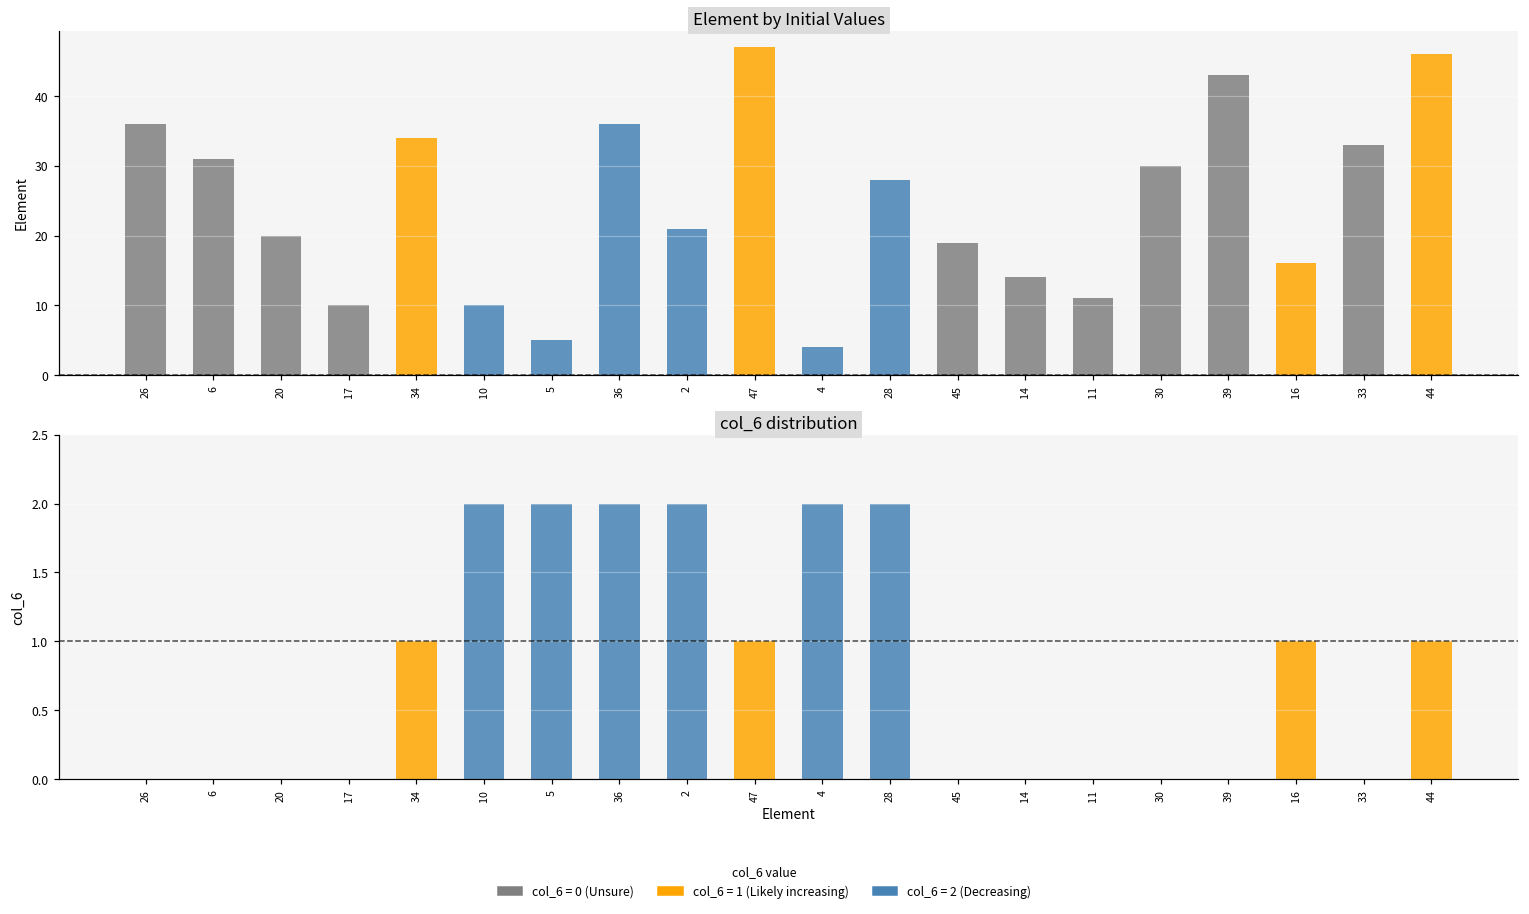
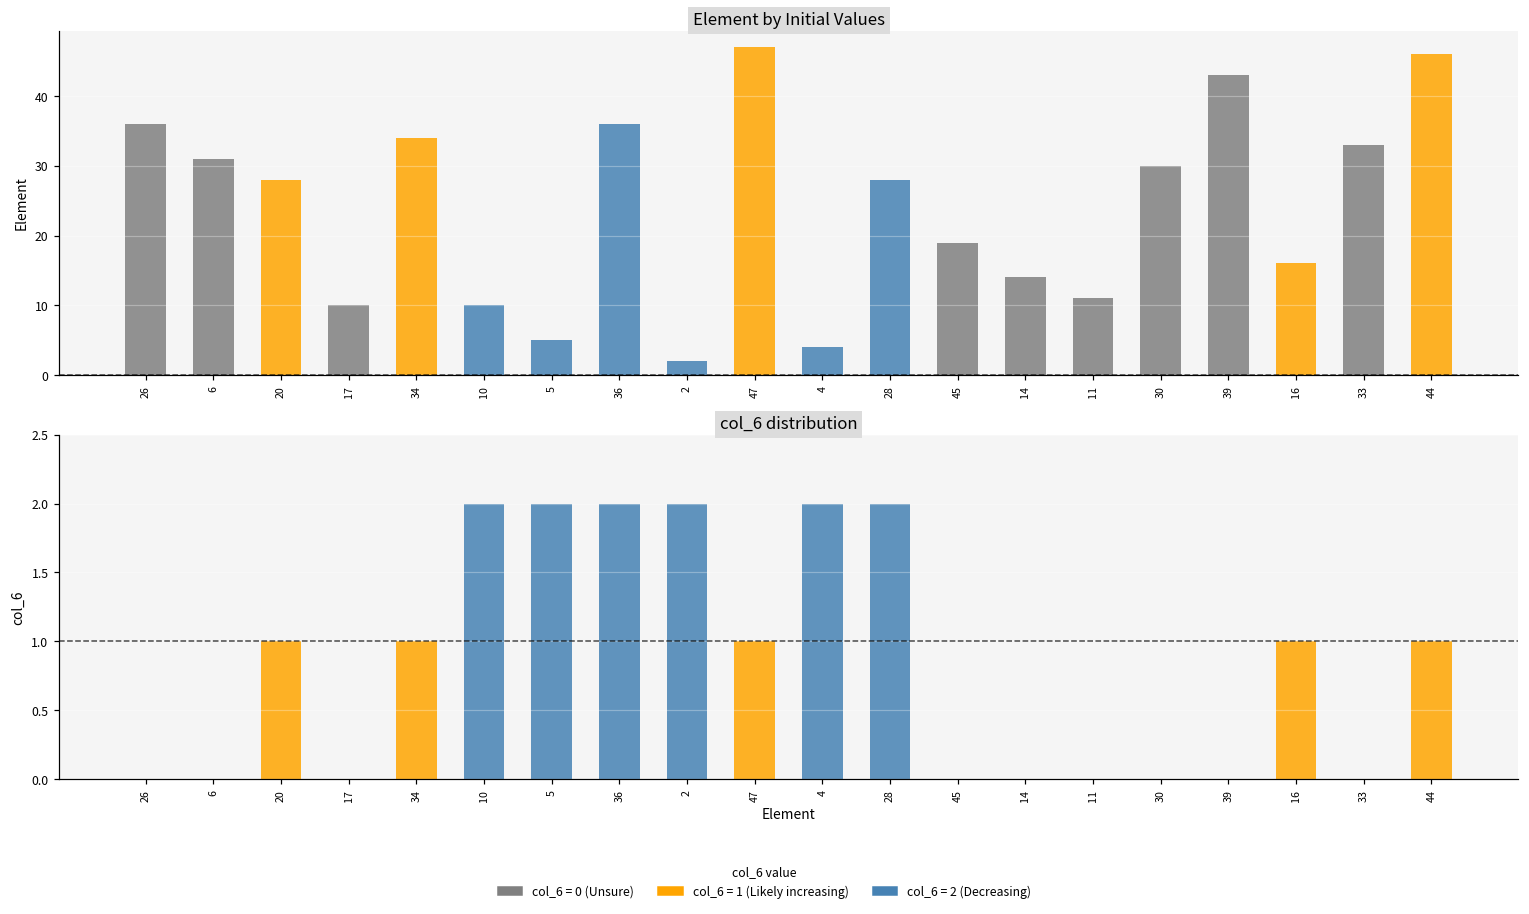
Element by Initial Values, 20: 20 -> 28
Element by Initial Values, 2: 21 -> 2
col_6 distribution, 20: 0 -> 1
